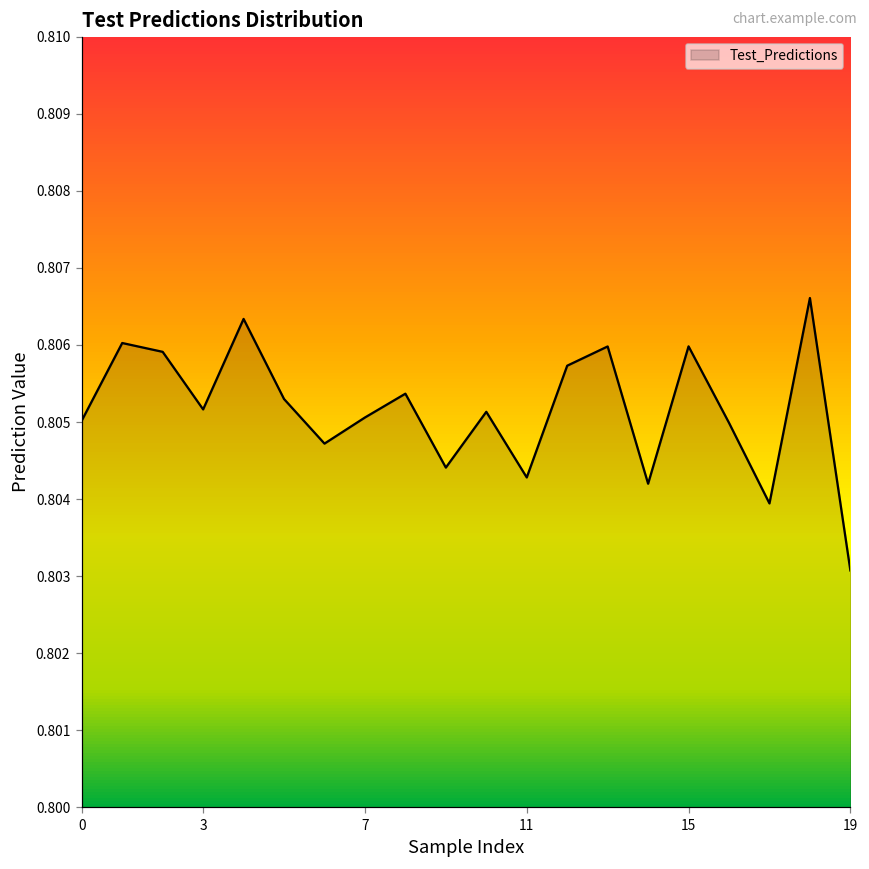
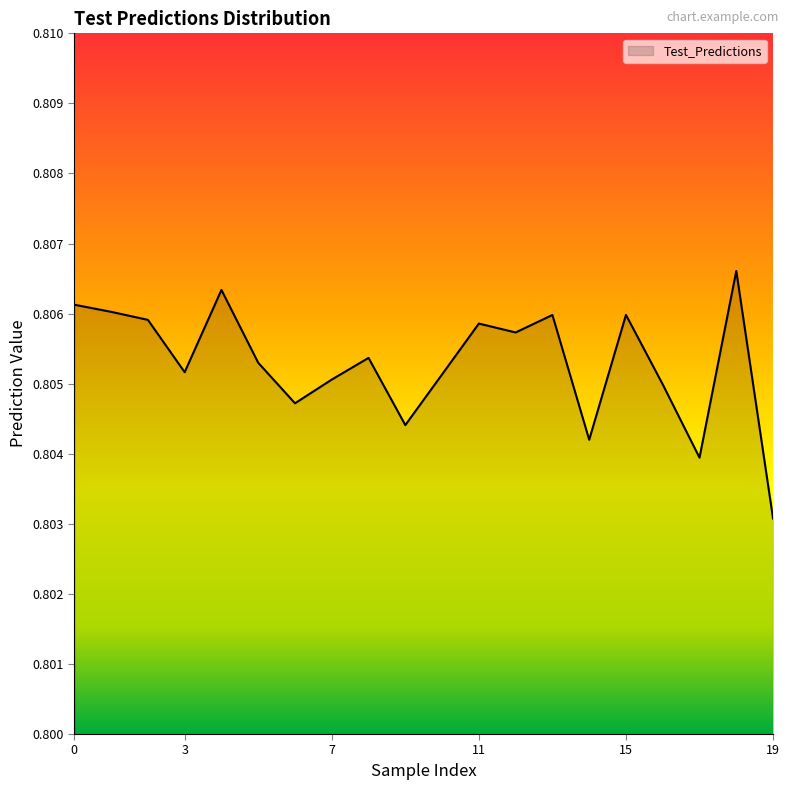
0: 0.8050 -> 0.8061
11: 0.8043 -> 0.8059
